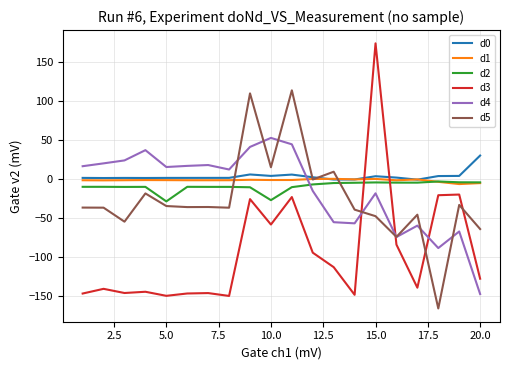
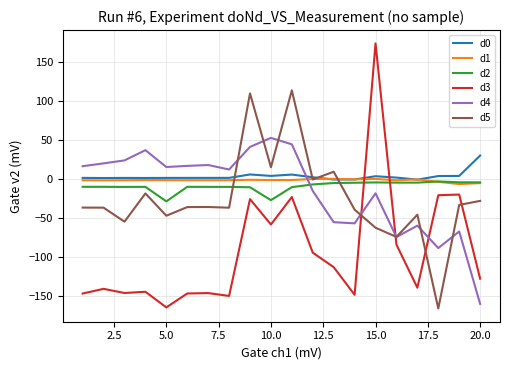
d3, 5.0: -150 -> -160
d5, 5.0: -30 -> -50
d5, 15.0: -50 -> -60
d4, 20.0: -150 -> -160
d5, 20.0: -60 -> -30
